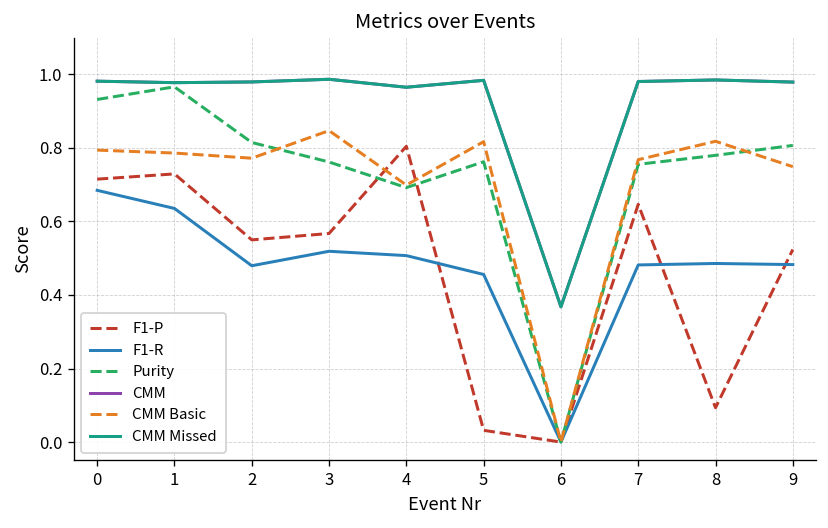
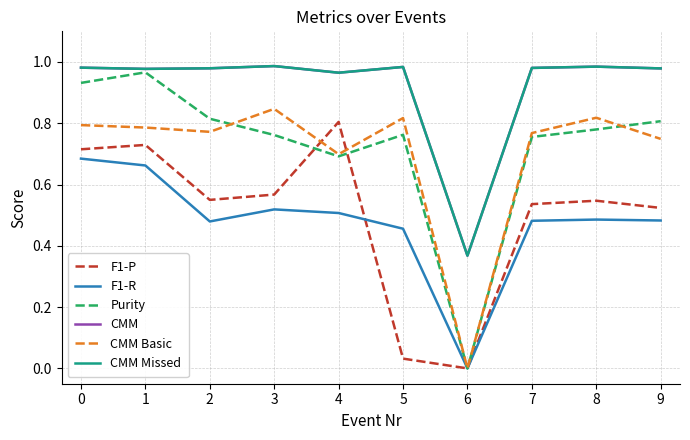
F1-R, 1: 0.64 -> 0.66
F1-P, 7: 0.65 -> 0.54
F1-P, 8: 0.09 -> 0.55
